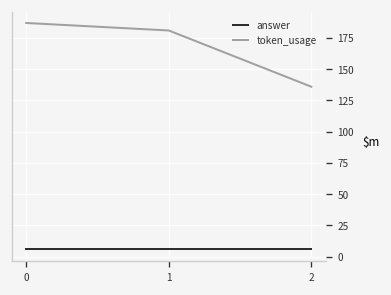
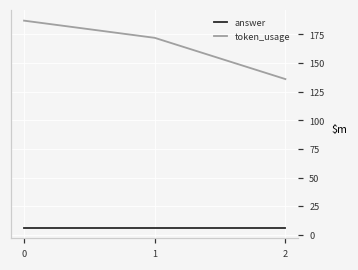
token_usage, 1: 181 -> 172
